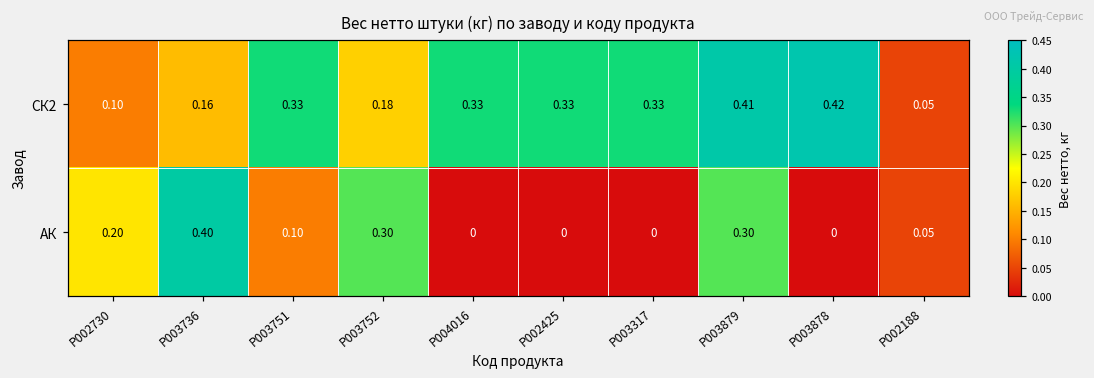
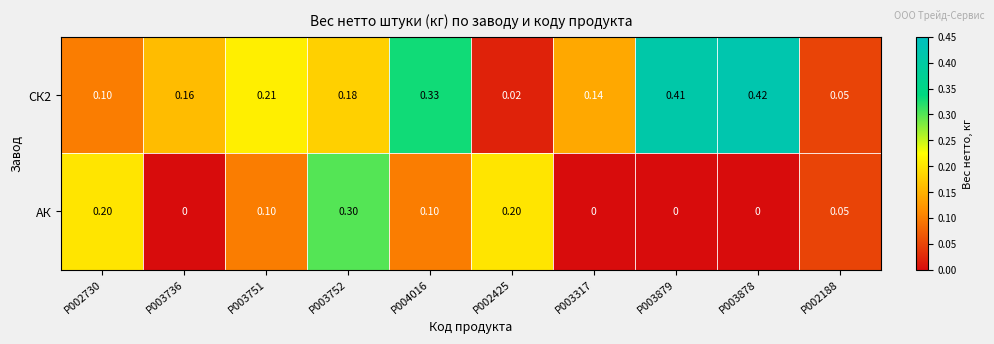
СК2, P003751: 0.33 -> 0.21
СК2, P002425: 0.33 -> 0.02
СК2, P003317: 0.33 -> 0.14
АК, P003736: 0.40 -> 0
АК, P004016: 0 -> 0.10
АК, P002425: 0 -> 0.20
АК, P003879: 0.30 -> 0
